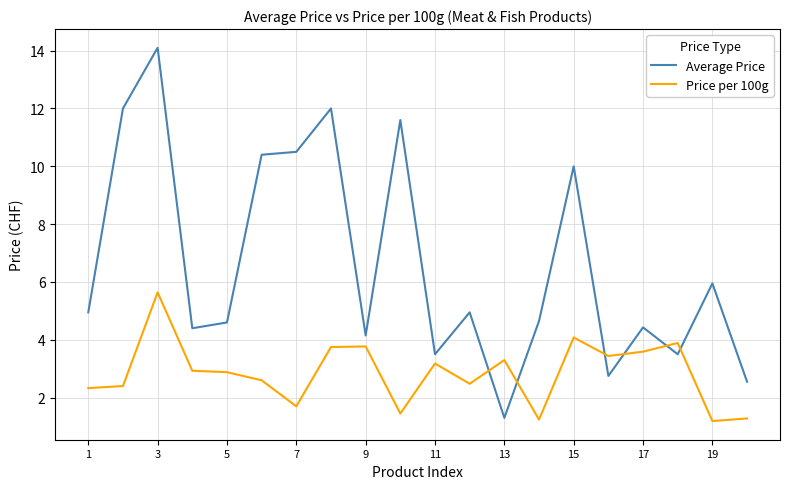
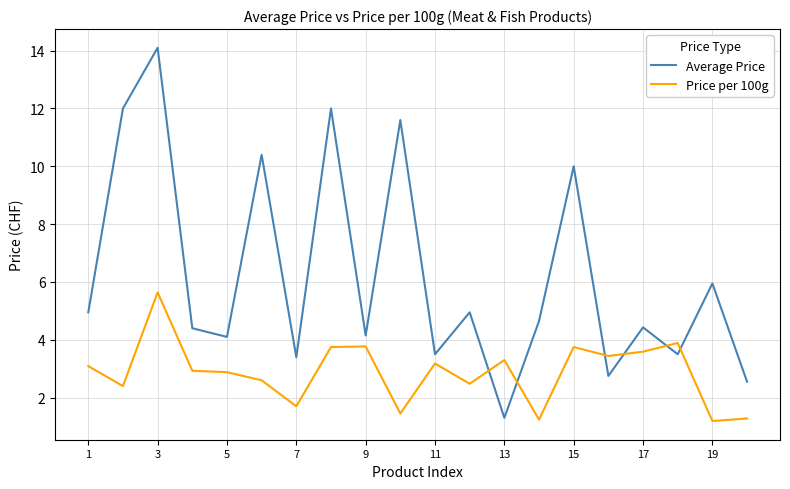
Price per 100g, 1: 2.3 -> 3.1
Average Price, 5: 4.6 -> 4.1
Average Price, 7: 10.5 -> 3.4
Price per 100g, 15: 4.1 -> 3.8
